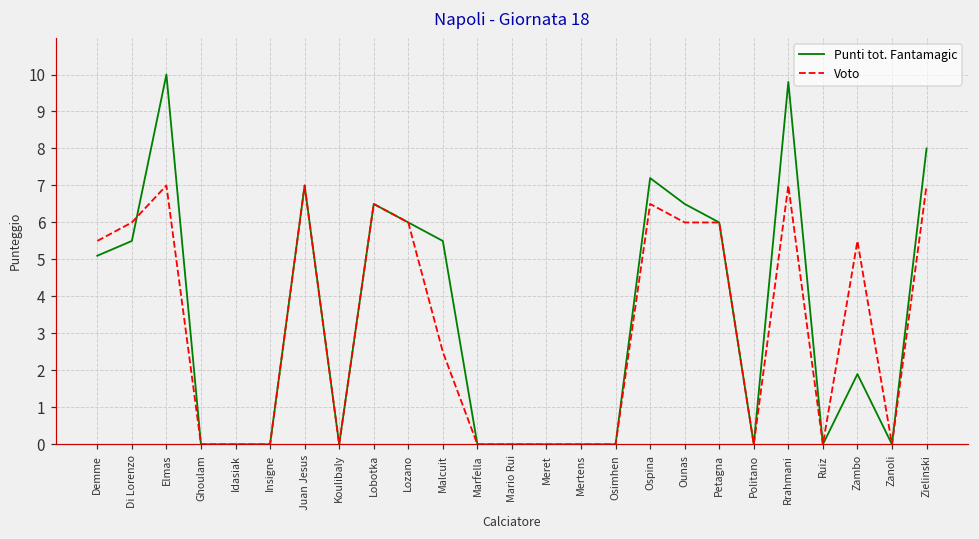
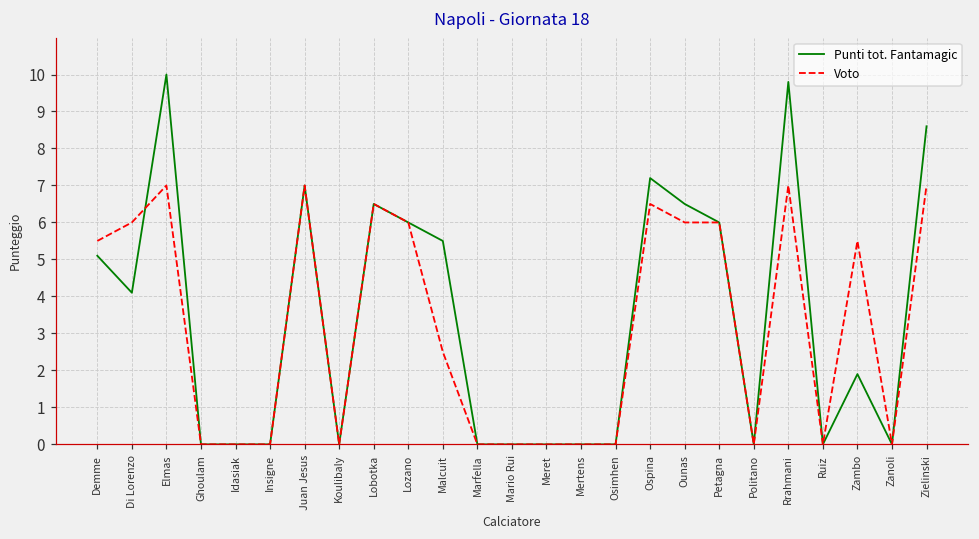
Punti tot. Fantamagic, Di Lorenzo: 5.5 -> 4.1
Punti tot. Fantamagic, Zielinski: 8.0 -> 8.6
